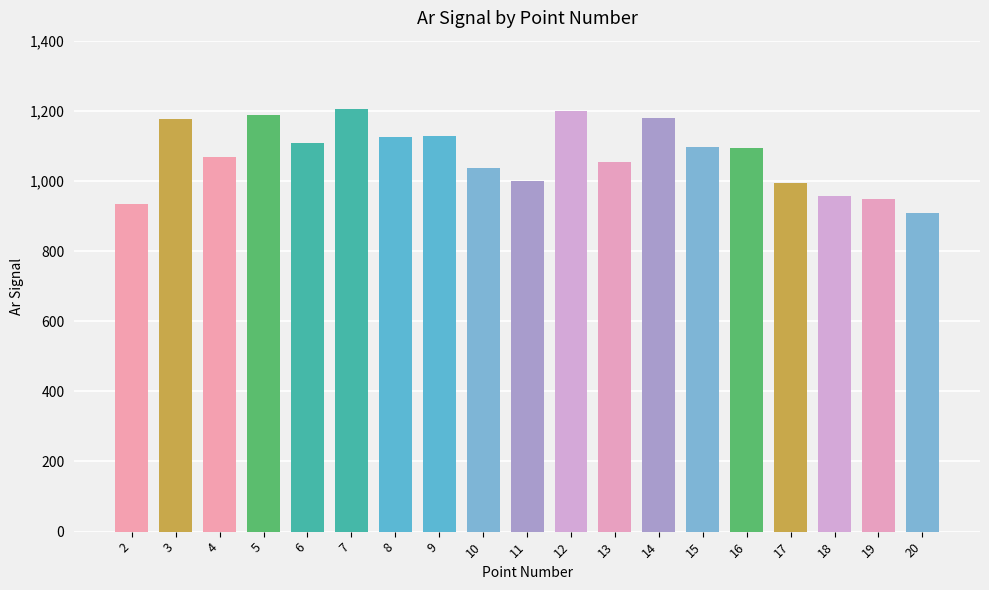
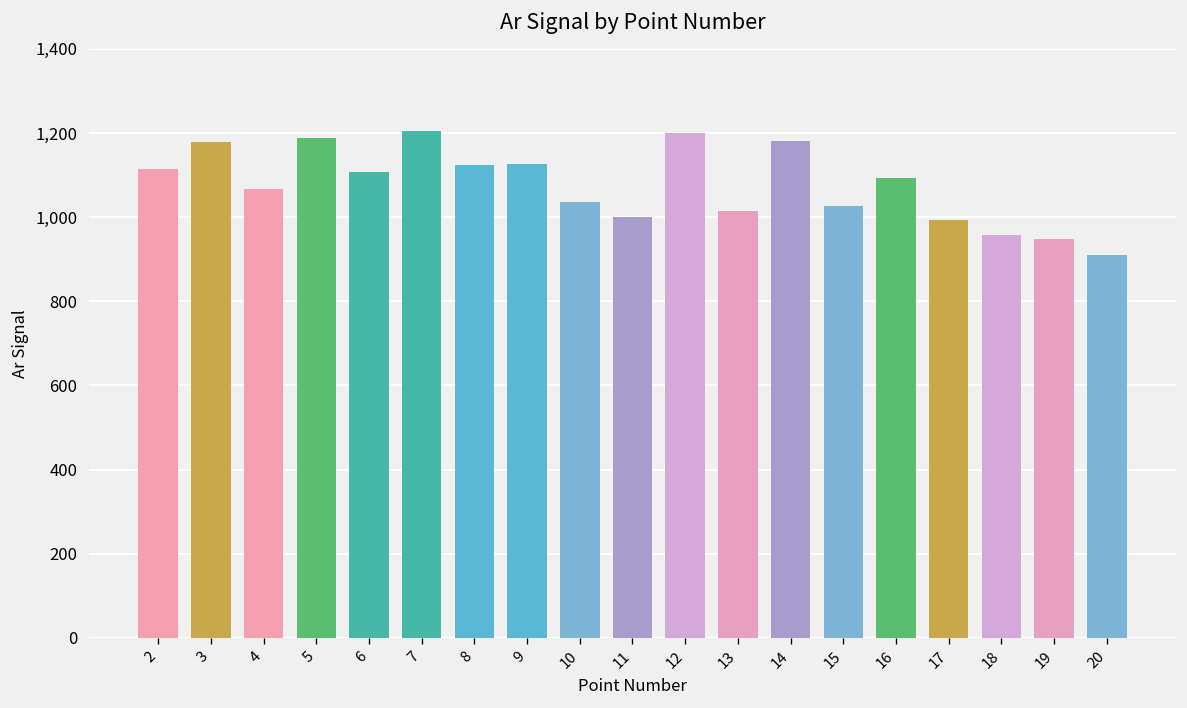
2: 930 -> 1,110
13: 1,050 -> 1,010
15: 1,100 -> 1,030
